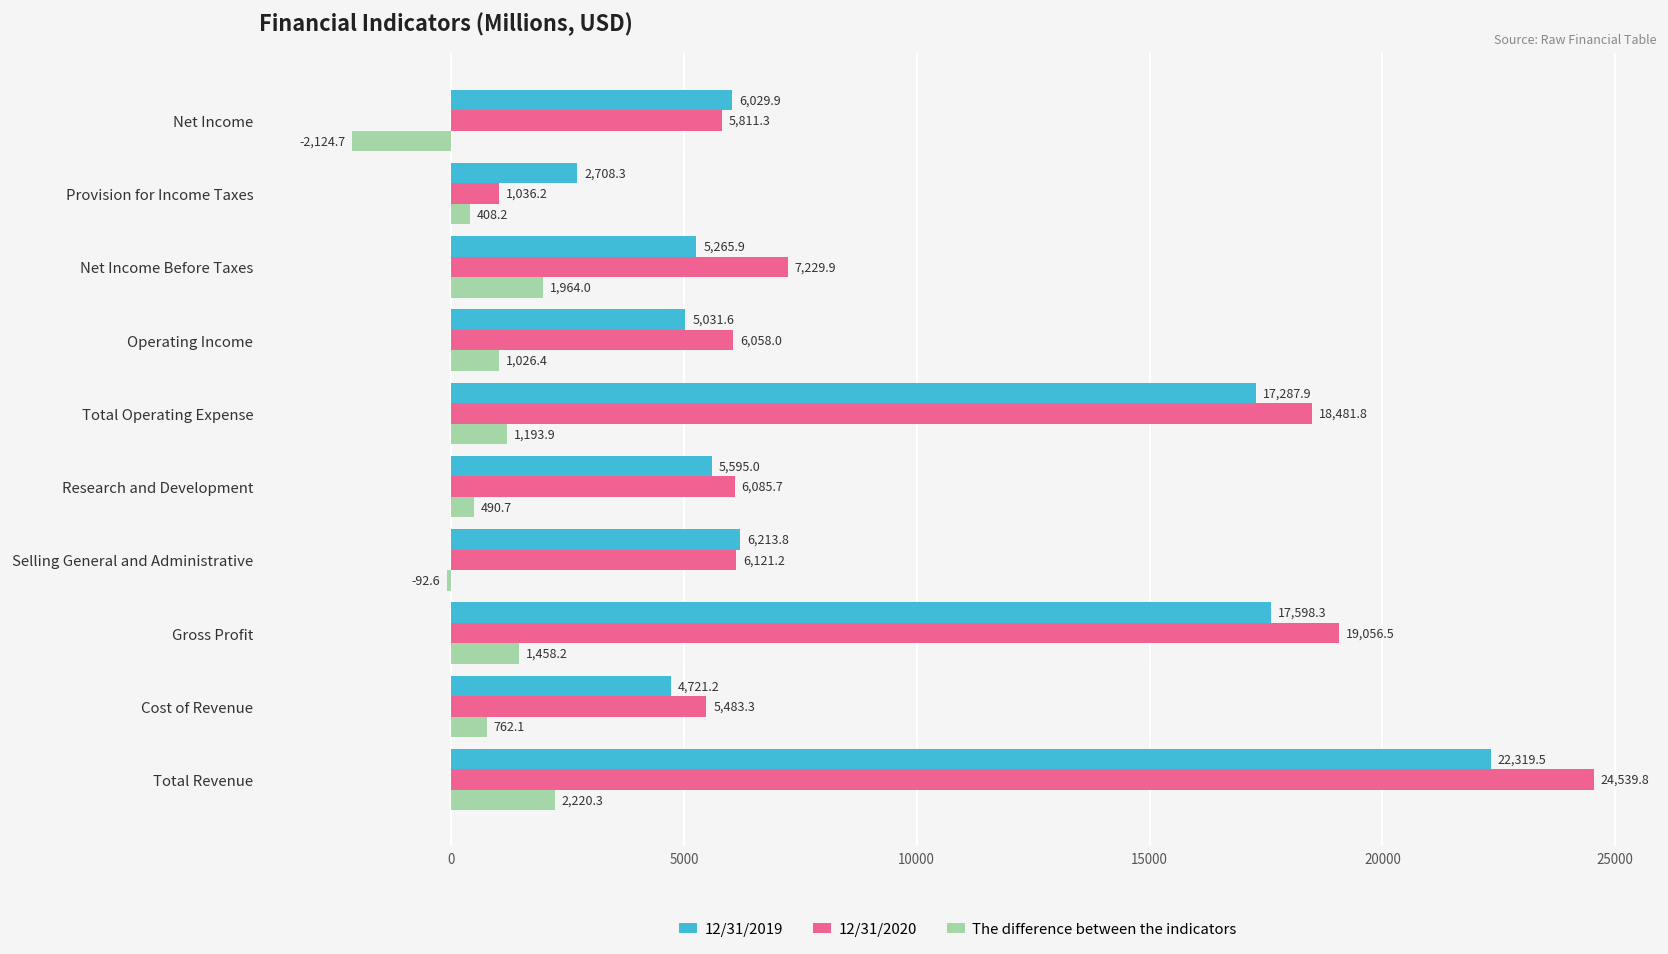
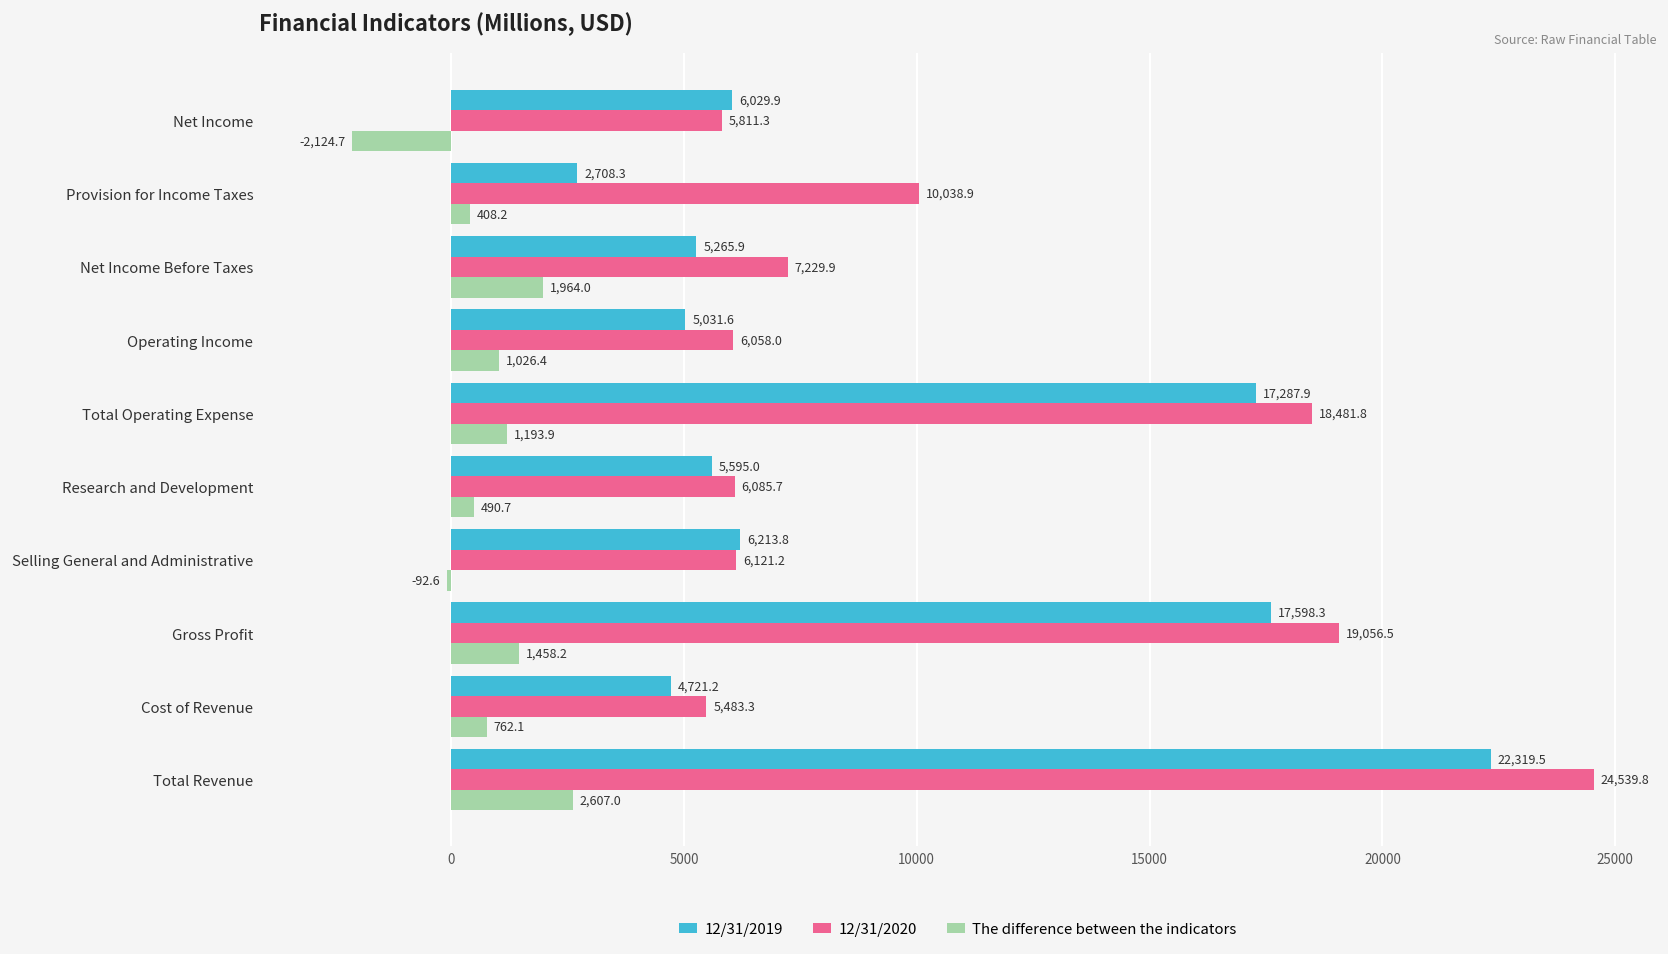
12/31/2020, Provision for Income Taxes: 1,036.2 -> 10,038.9
The difference between the indicators, Total Revenue: 2,220.3 -> 2,607.0
